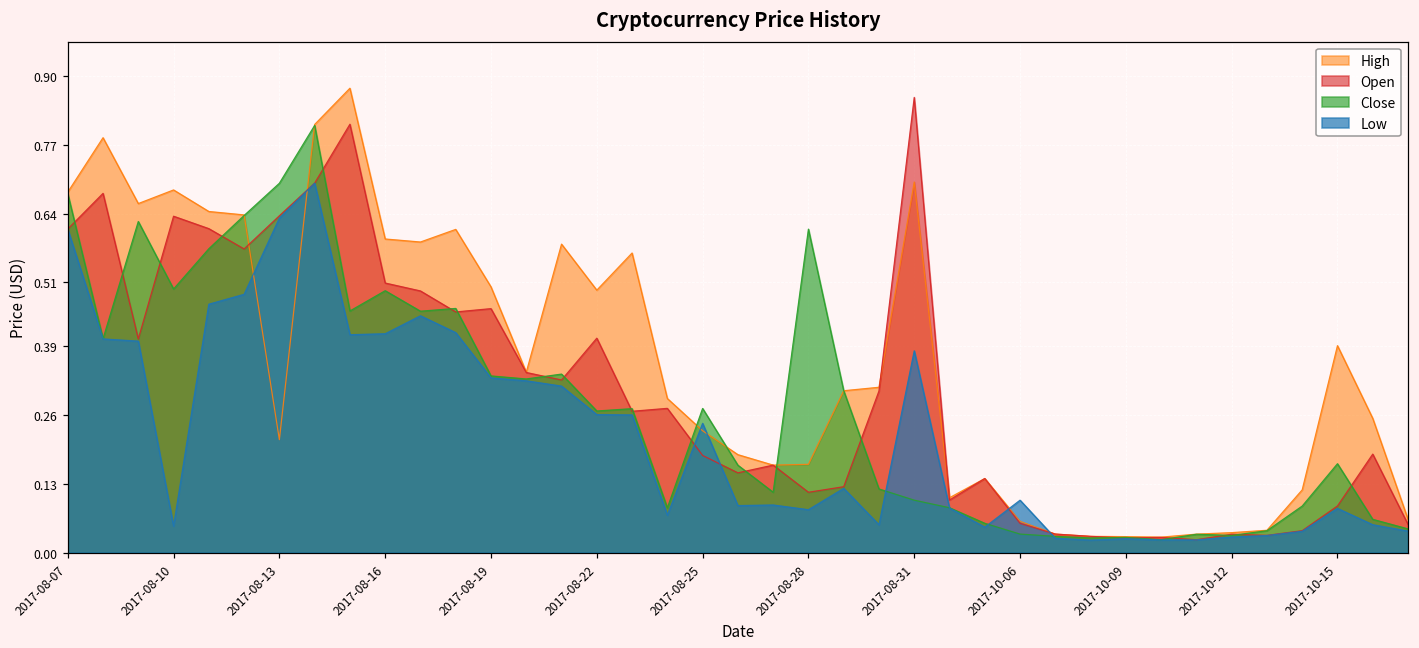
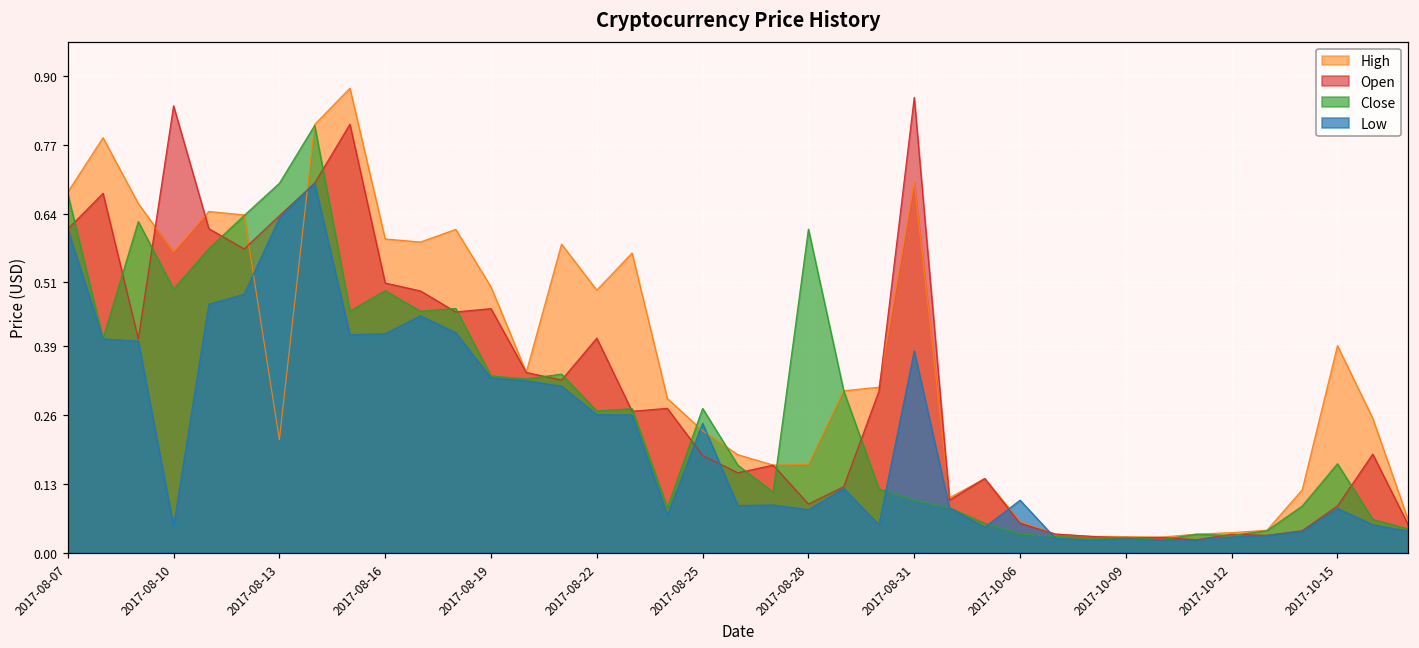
High, 2017-08-10: 0.68 -> 0.57
Open, 2017-08-10: 0.64 -> 0.84
Open, 2017-08-28: 0.11 -> 0.09
